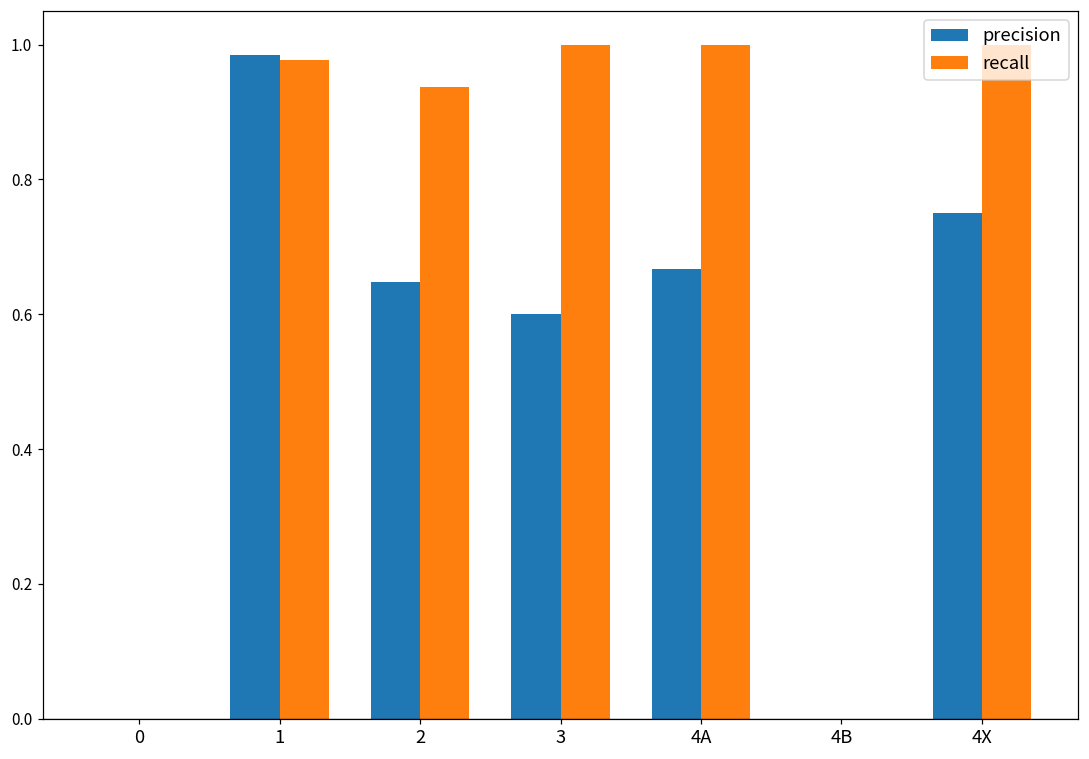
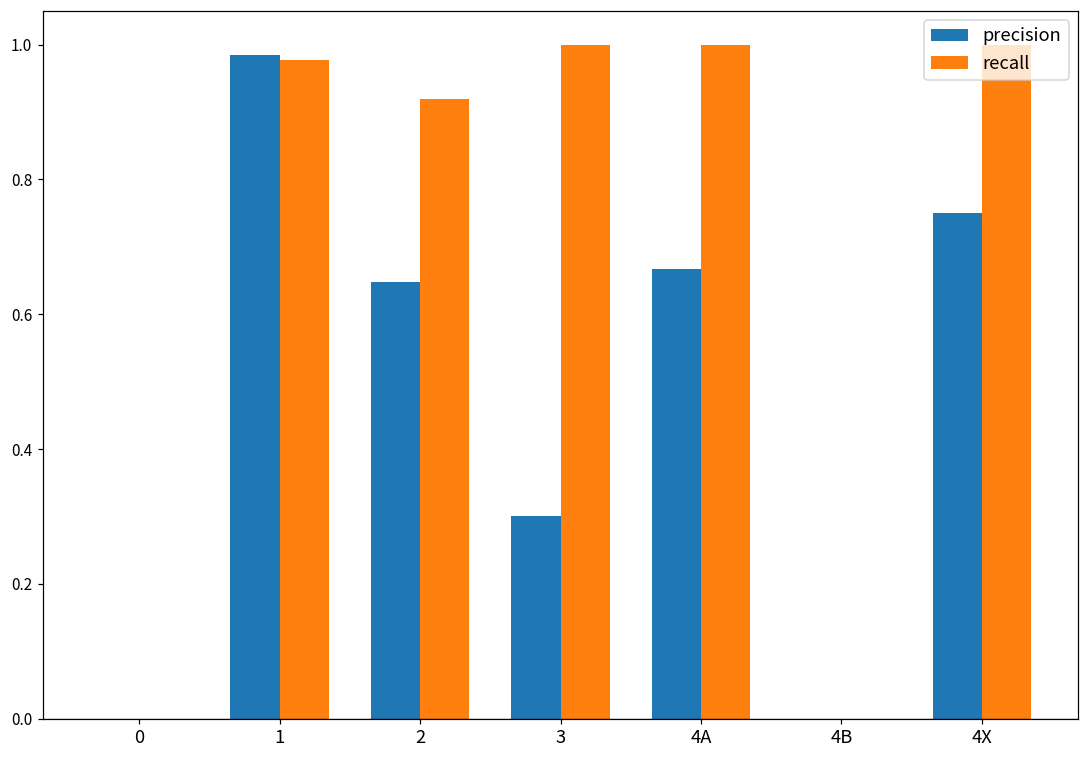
recall, 2: 0.94 -> 0.92
precision, 3: 0.6 -> 0.3
